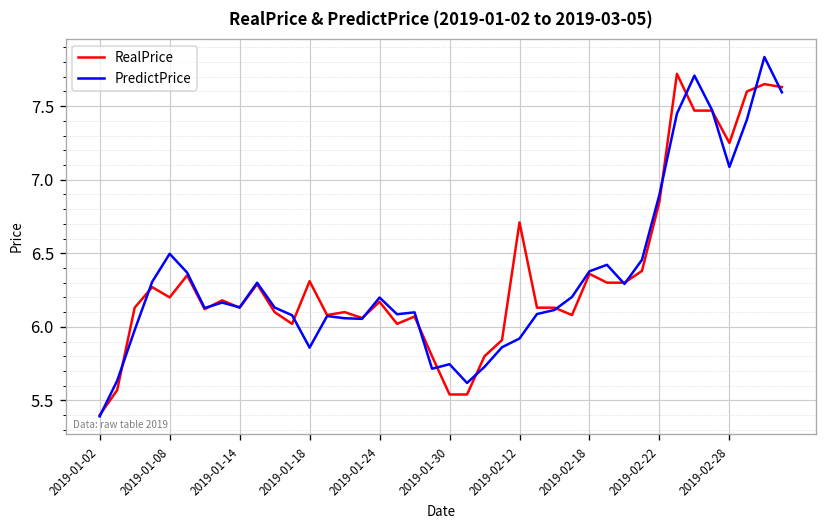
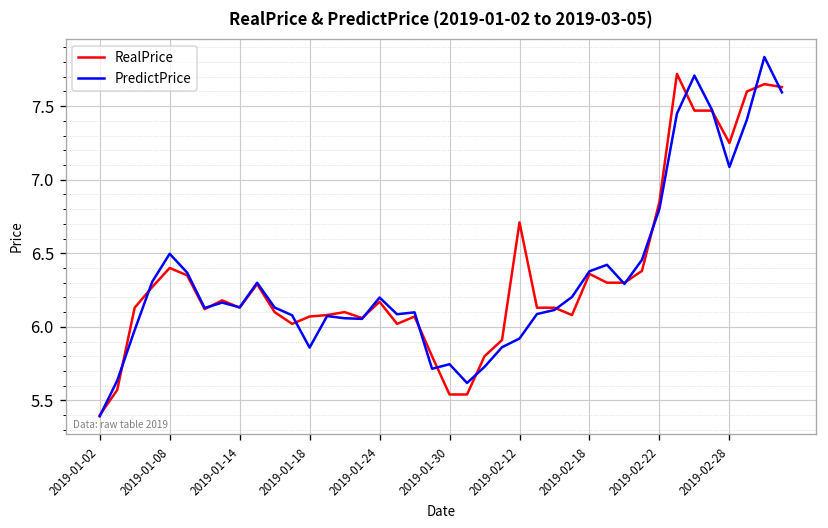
RealPrice, 2019-01-08: 6.2 -> 6.4
RealPrice, 2019-01-18: 6.31 -> 6.07
PredictPrice, 2019-02-22: 6.90 -> 6.80
